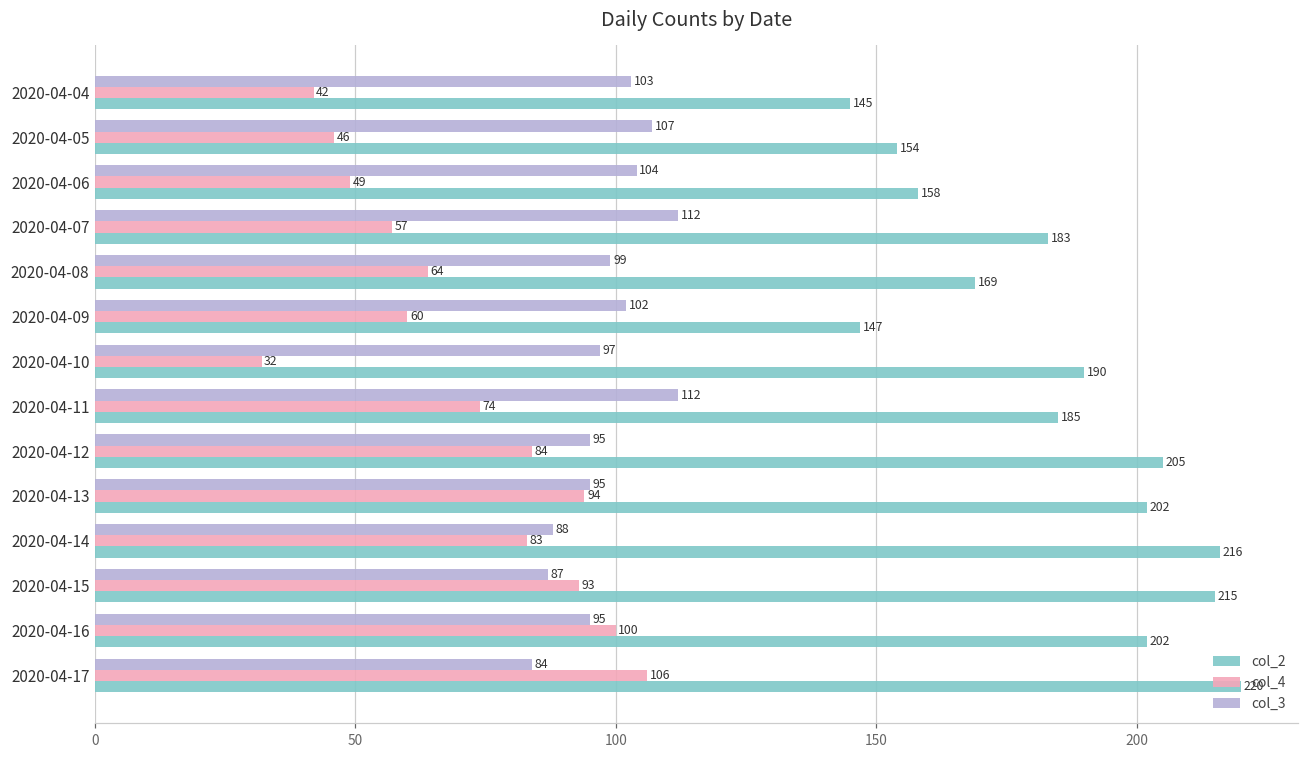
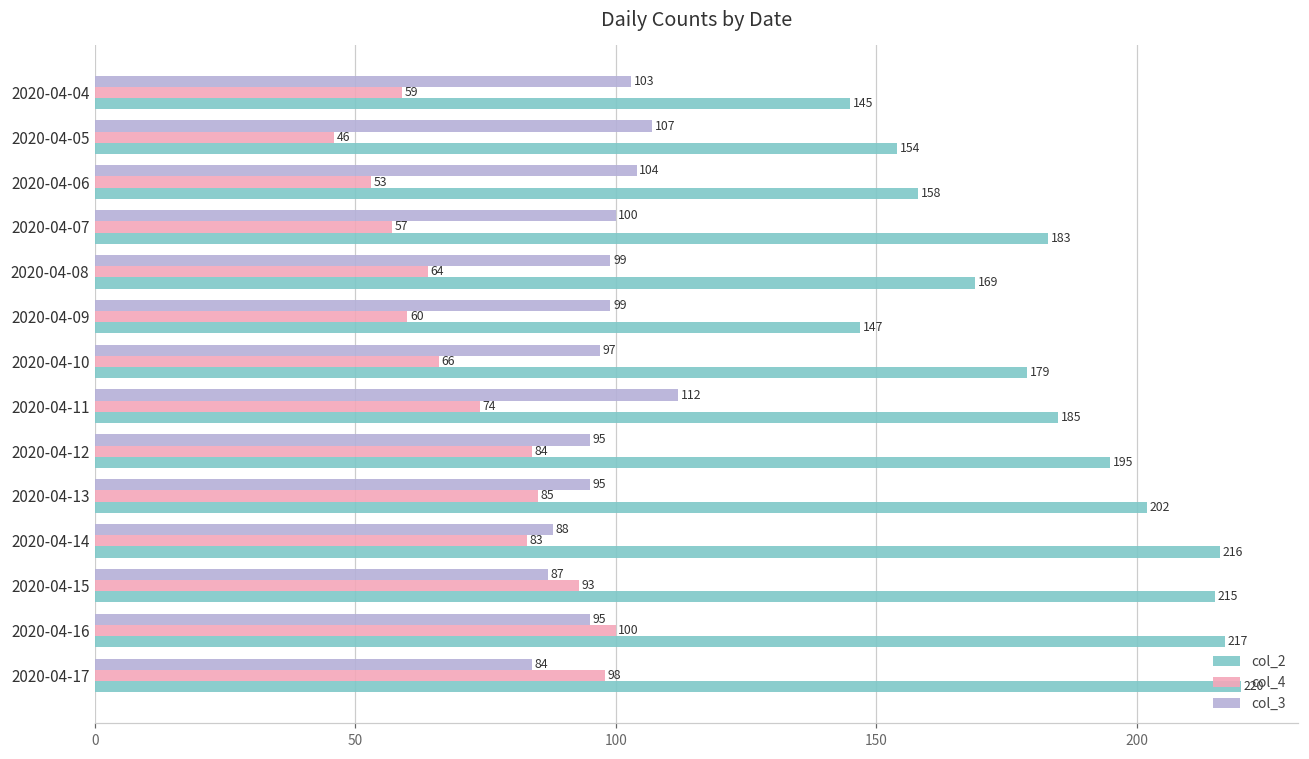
col_4, 2020-04-04: 42 -> 59
col_4, 2020-04-06: 49 -> 53
col_3, 2020-04-07: 112 -> 100
col_3, 2020-04-09: 102 -> 99
col_4, 2020-04-10: 32 -> 66
col_2, 2020-04-10: 190 -> 179
col_2, 2020-04-12: 205 -> 195
col_4, 2020-04-13: 94 -> 85
col_2, 2020-04-16: 202 -> 217
col_4, 2020-04-17: 106 -> 98
